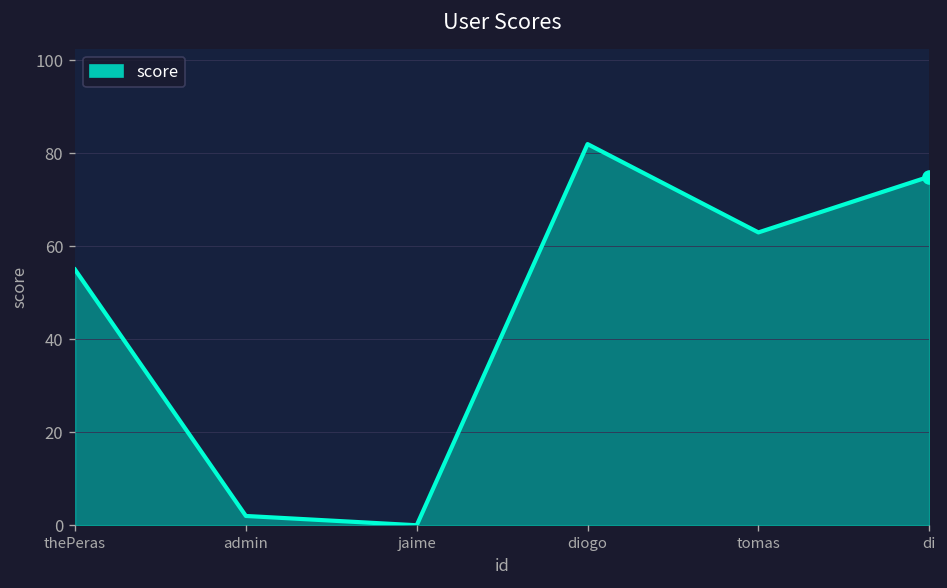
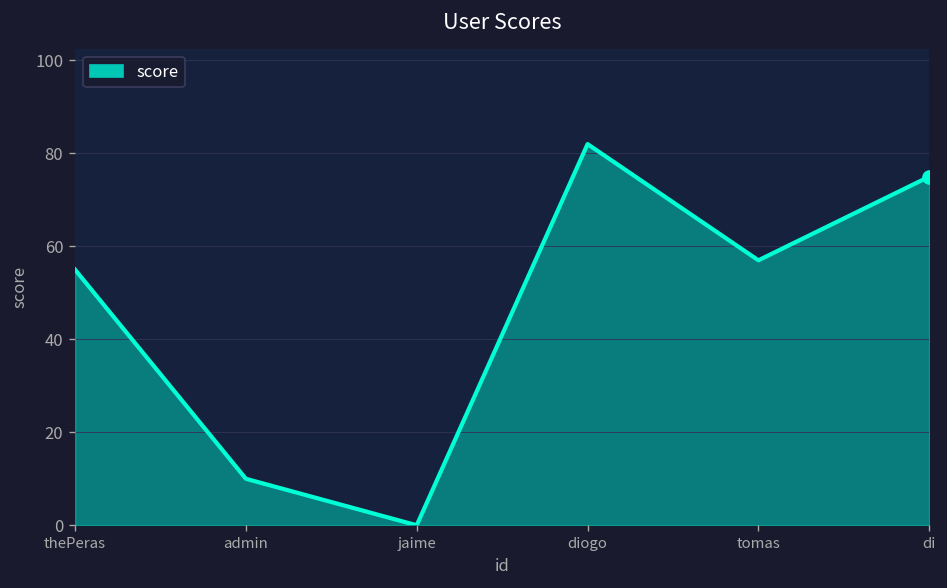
score, admin: 2 -> 10
score, tomas: 63 -> 57
